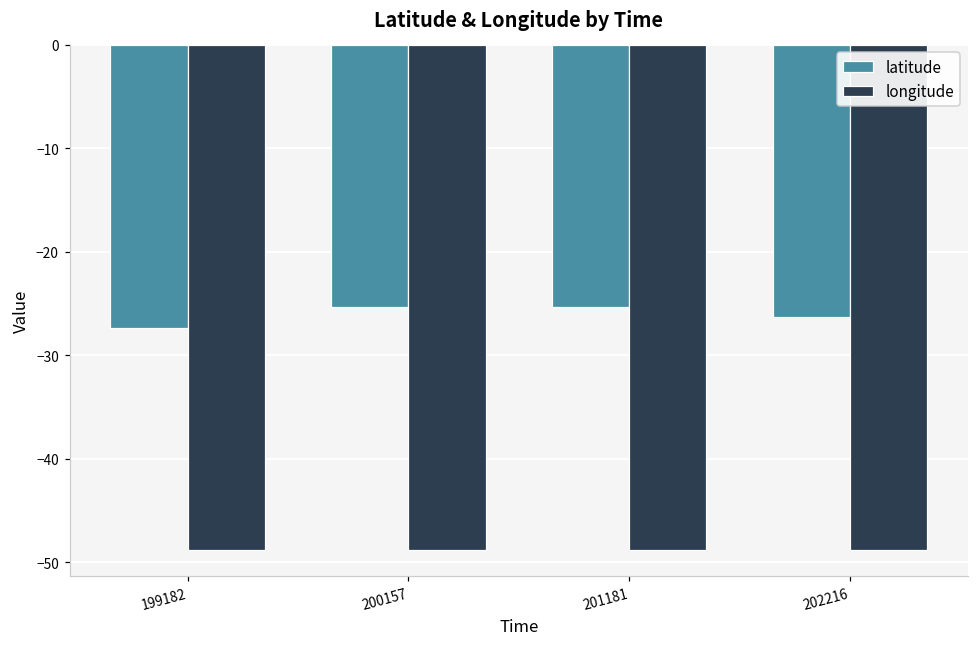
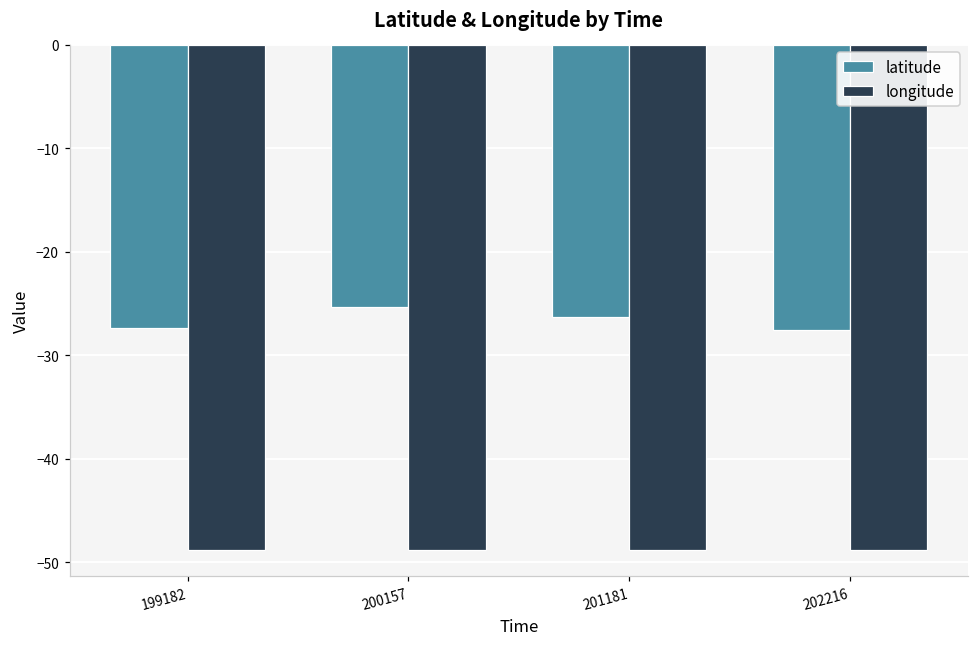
latitude, 201181: -25 -> -26
latitude, 202216: -26 -> -28
